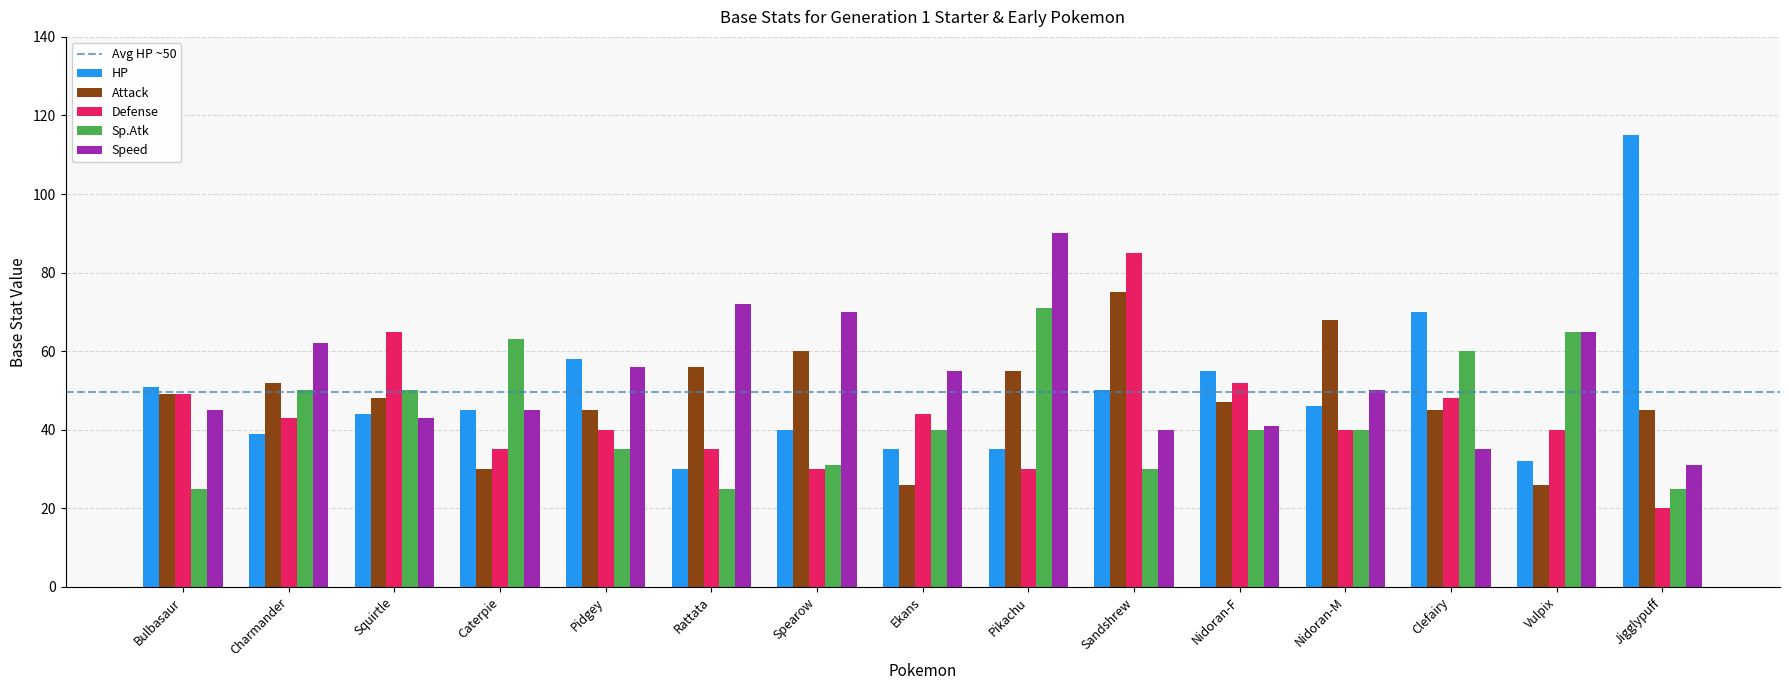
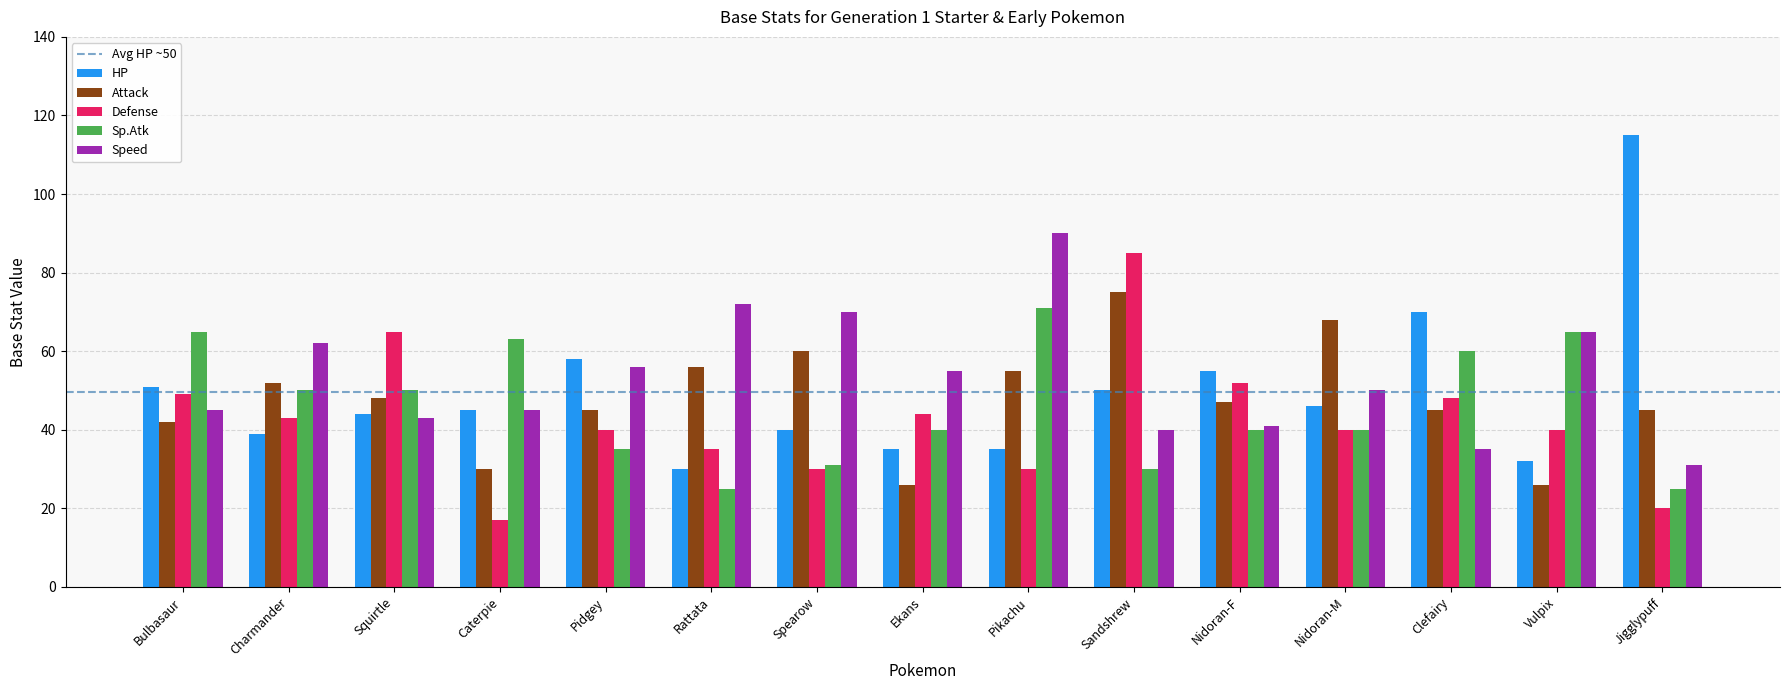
Attack, Bulbasaur: 49 -> 42
Sp.Atk, Bulbasaur: 25 -> 65
Defense, Caterpie: 35 -> 17
